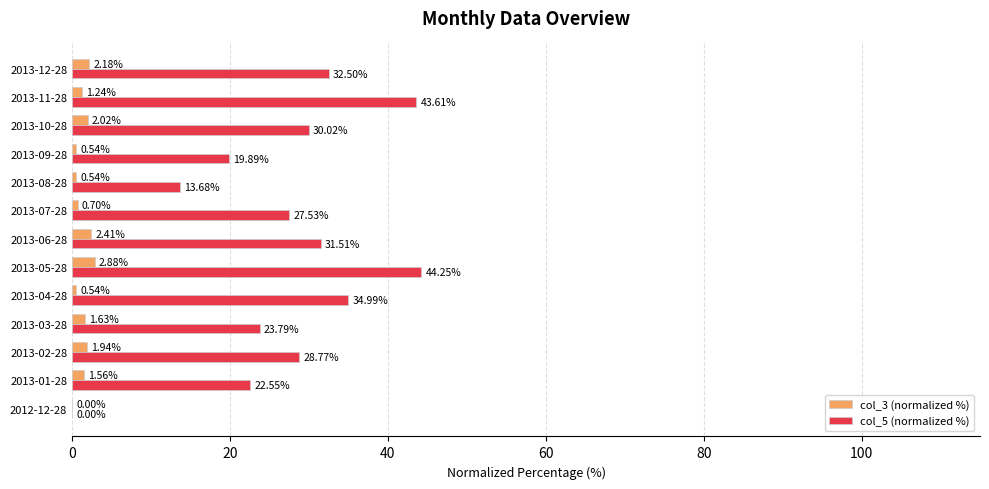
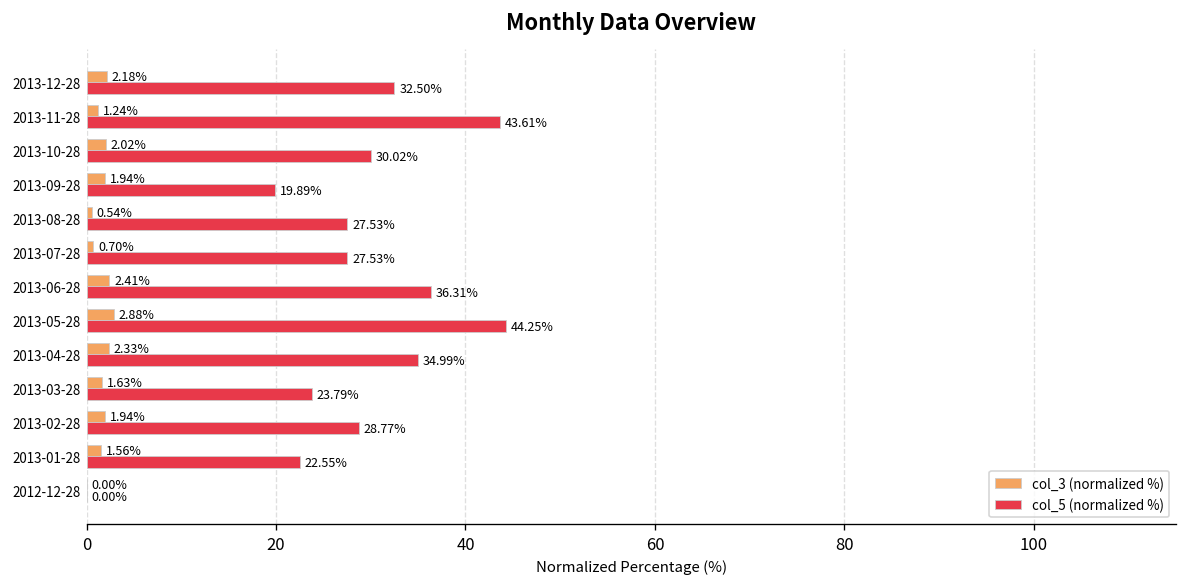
col_3 (normalized %), 2013-09-28: 0.54% -> 1.94%
col_5 (normalized %), 2013-08-28: 13.68% -> 27.53%
col_5 (normalized %), 2013-06-28: 31.51% -> 36.31%
col_3 (normalized %), 2013-04-28: 0.54% -> 2.33%
